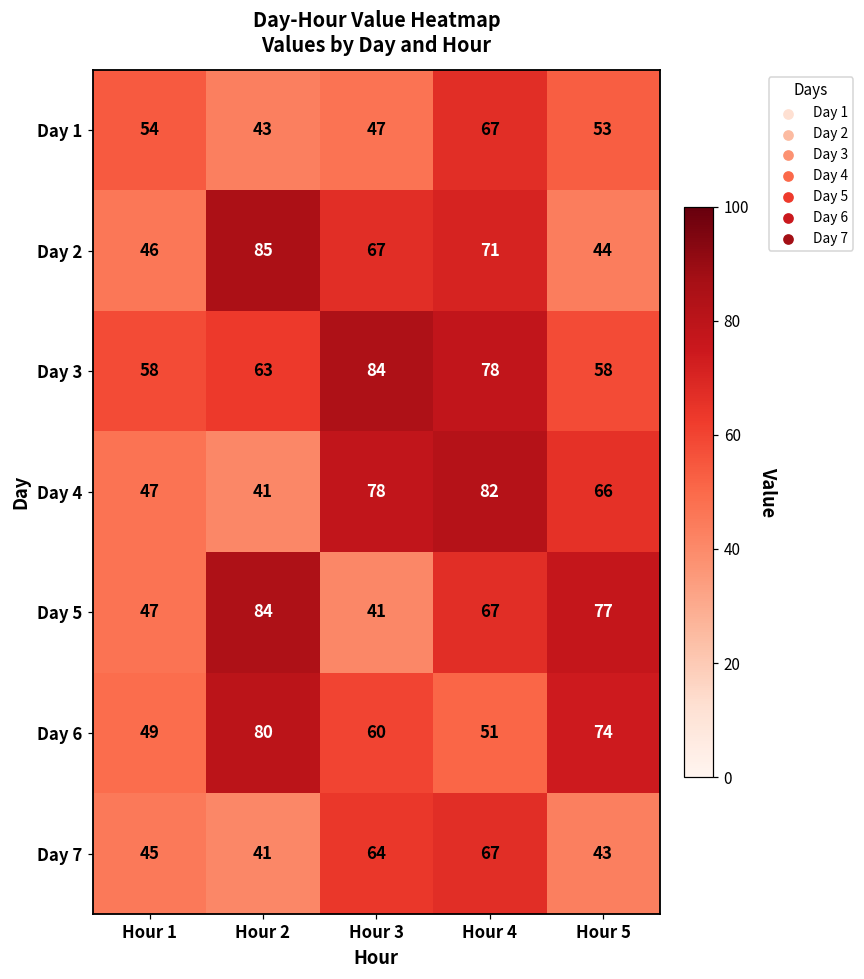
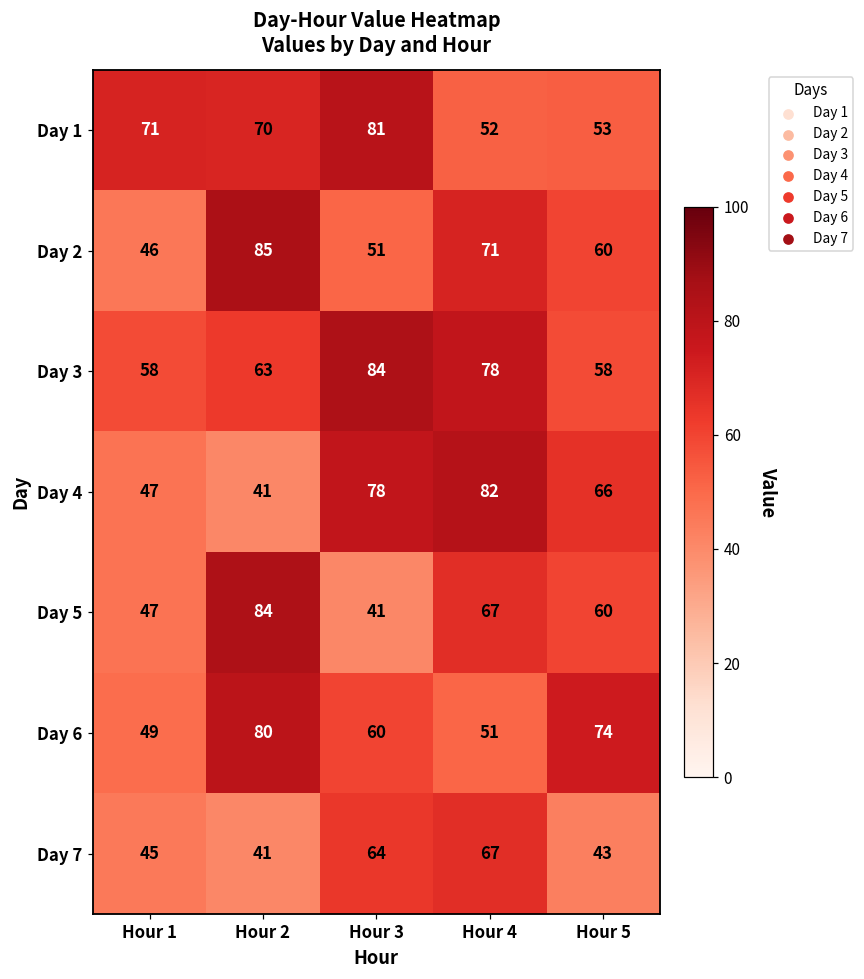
Day 1, Hour 1: 54 -> 71
Day 1, Hour 2: 43 -> 70
Day 1, Hour 3: 47 -> 81
Day 1, Hour 4: 67 -> 52
Day 2, Hour 3: 67 -> 51
Day 2, Hour 5: 44 -> 60
Day 5, Hour 5: 77 -> 60
